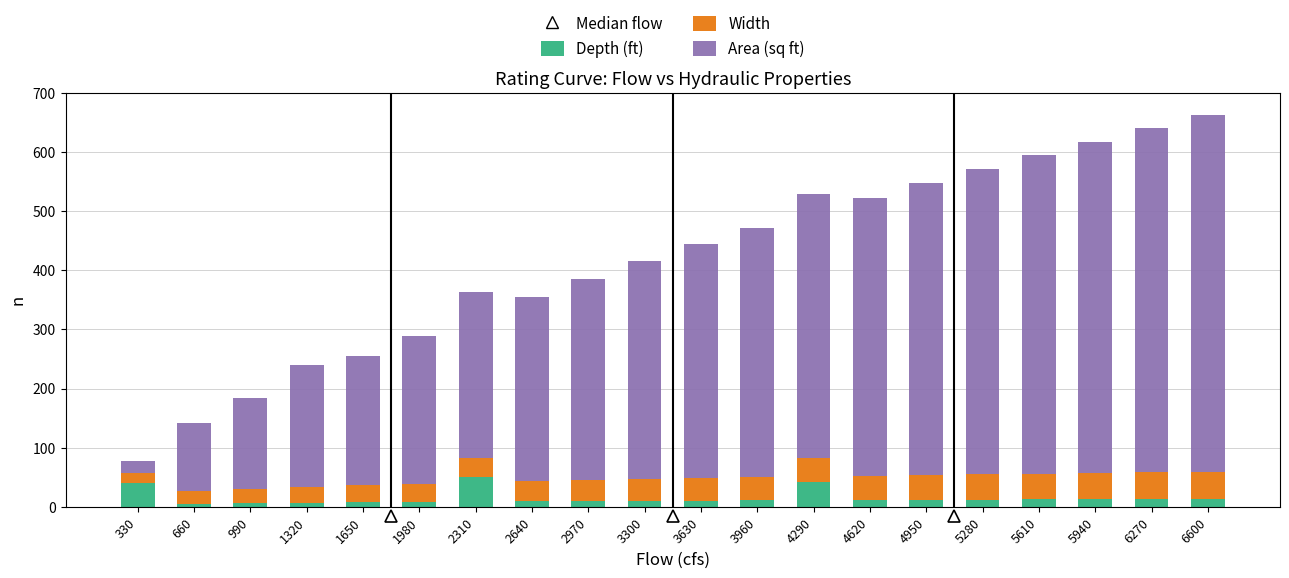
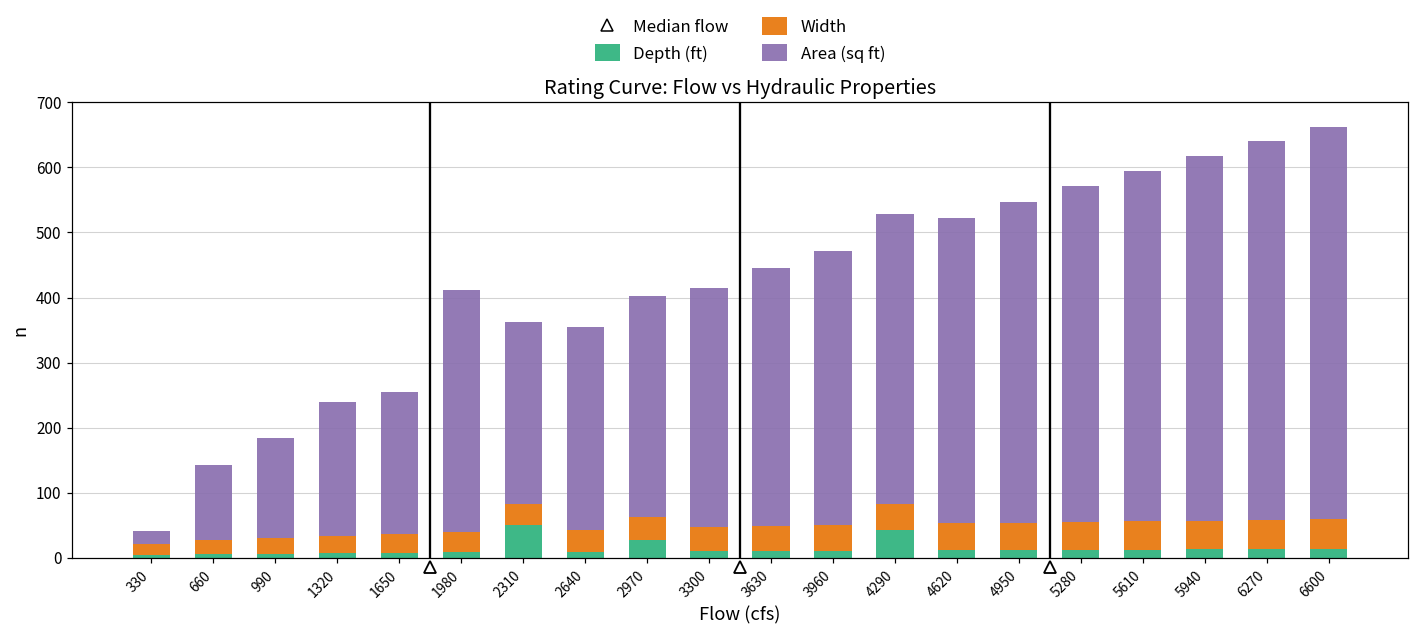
Depth (ft), 330: 40 -> 0
Area (sq ft), 1980: 250 -> 370
Depth (ft), 2970: 10 -> 30
